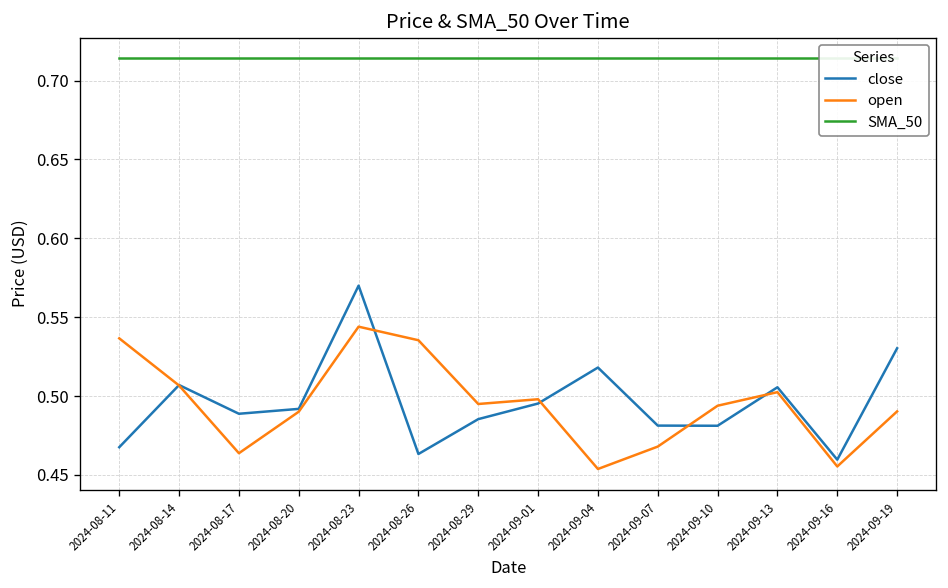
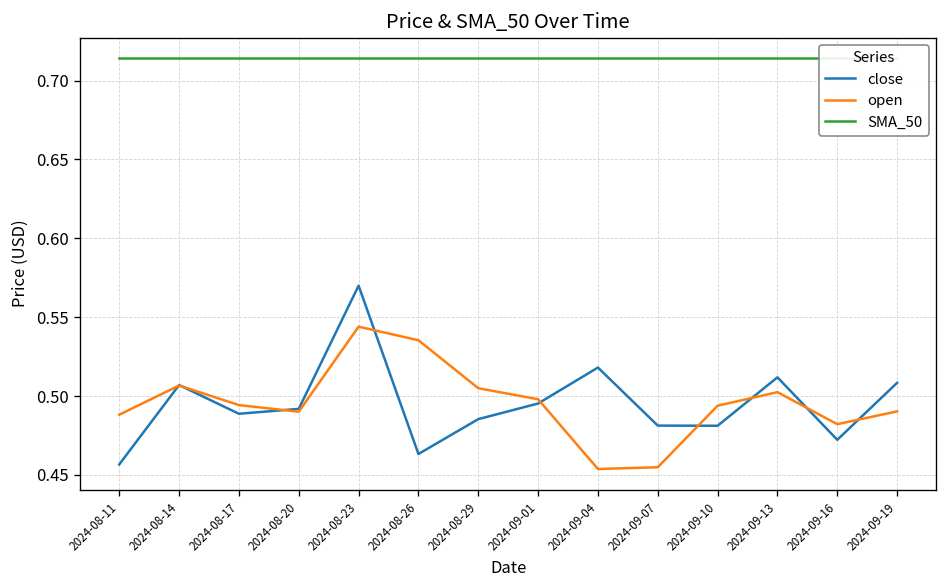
close, 2024-08-11: 0.468 -> 0.457
open, 2024-08-11: 0.537 -> 0.488
open, 2024-08-17: 0.464 -> 0.494
open, 2024-08-29: 0.495 -> 0.505
open, 2024-09-07: 0.468 -> 0.455
close, 2024-09-13: 0.506 -> 0.512
close, 2024-09-16: 0.460 -> 0.472
open, 2024-09-16: 0.455 -> 0.482
close, 2024-09-19: 0.530 -> 0.508
